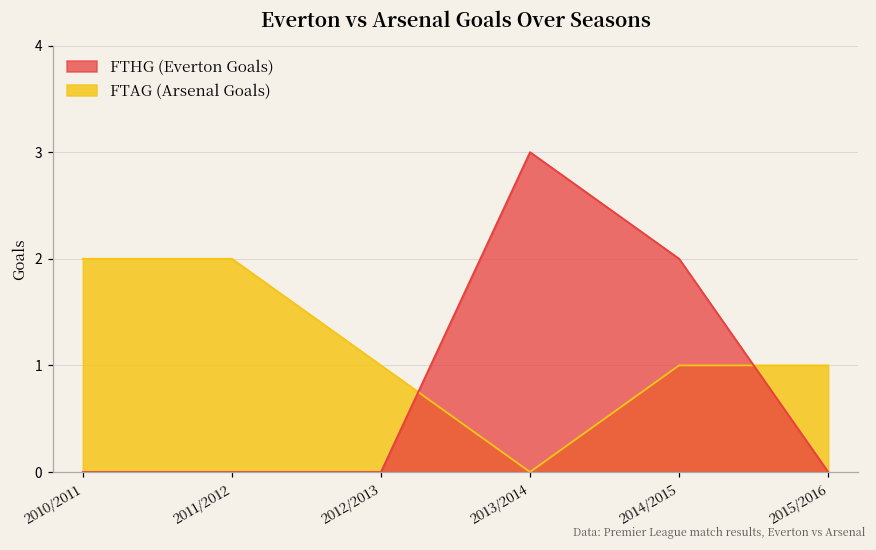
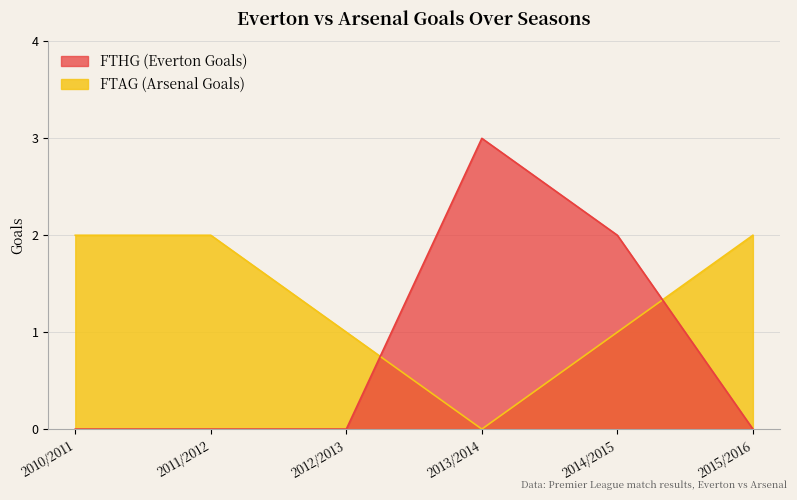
FTAG (Arsenal Goals), 2015/2016: 1 -> 2
